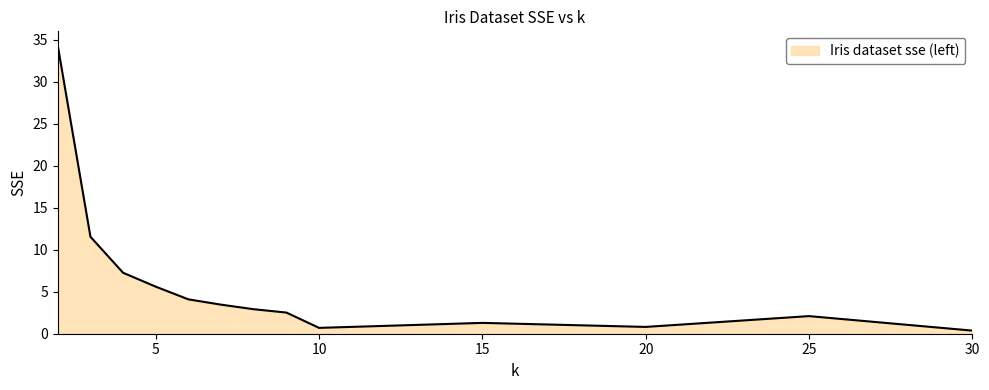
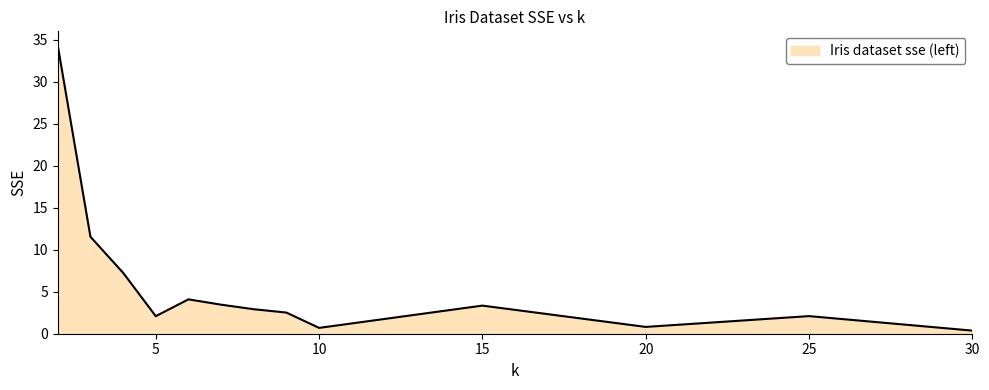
5: 6 -> 2
15: 1 -> 3
